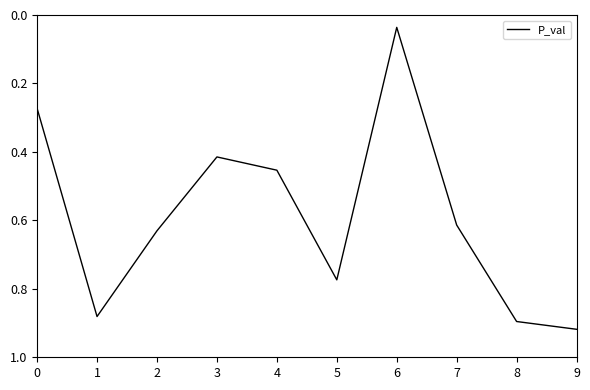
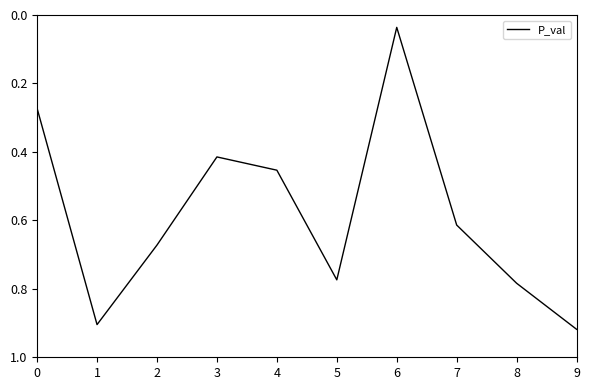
1: 0.88 -> 0.90
2: 0.63 -> 0.67
8: 0.90 -> 0.78
